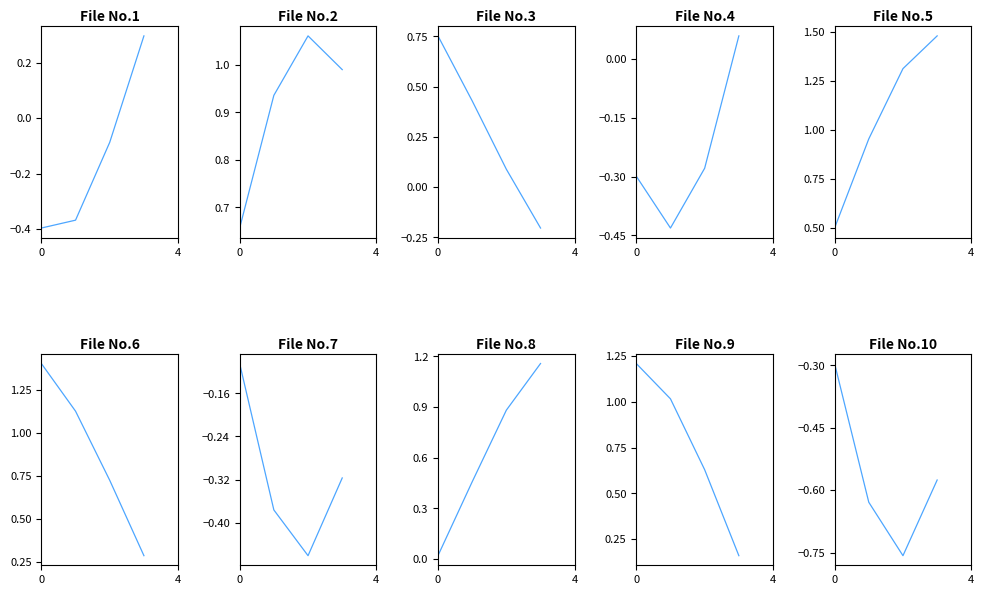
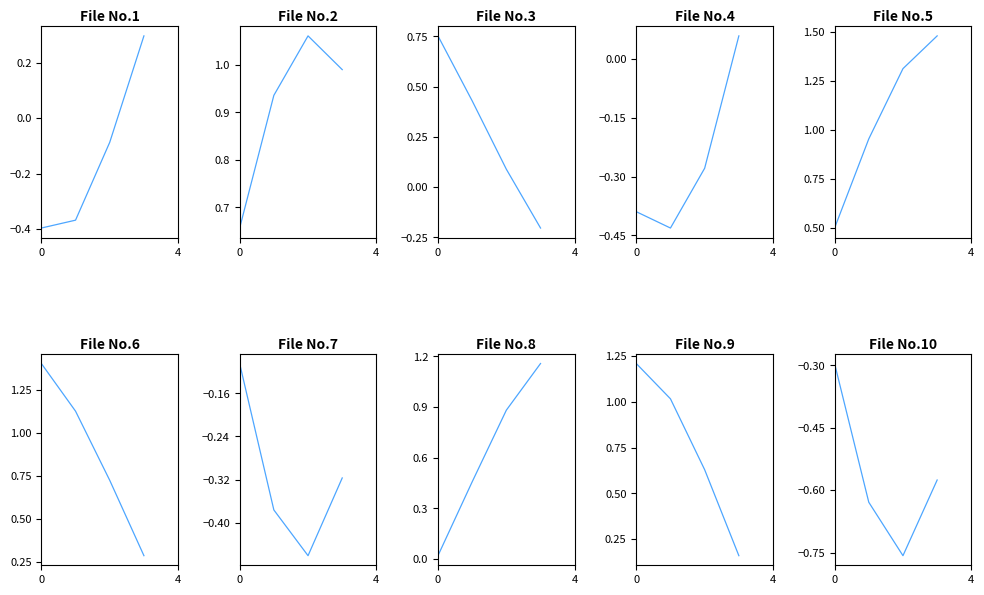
File No.4, 0: -0.30 -> -0.39
